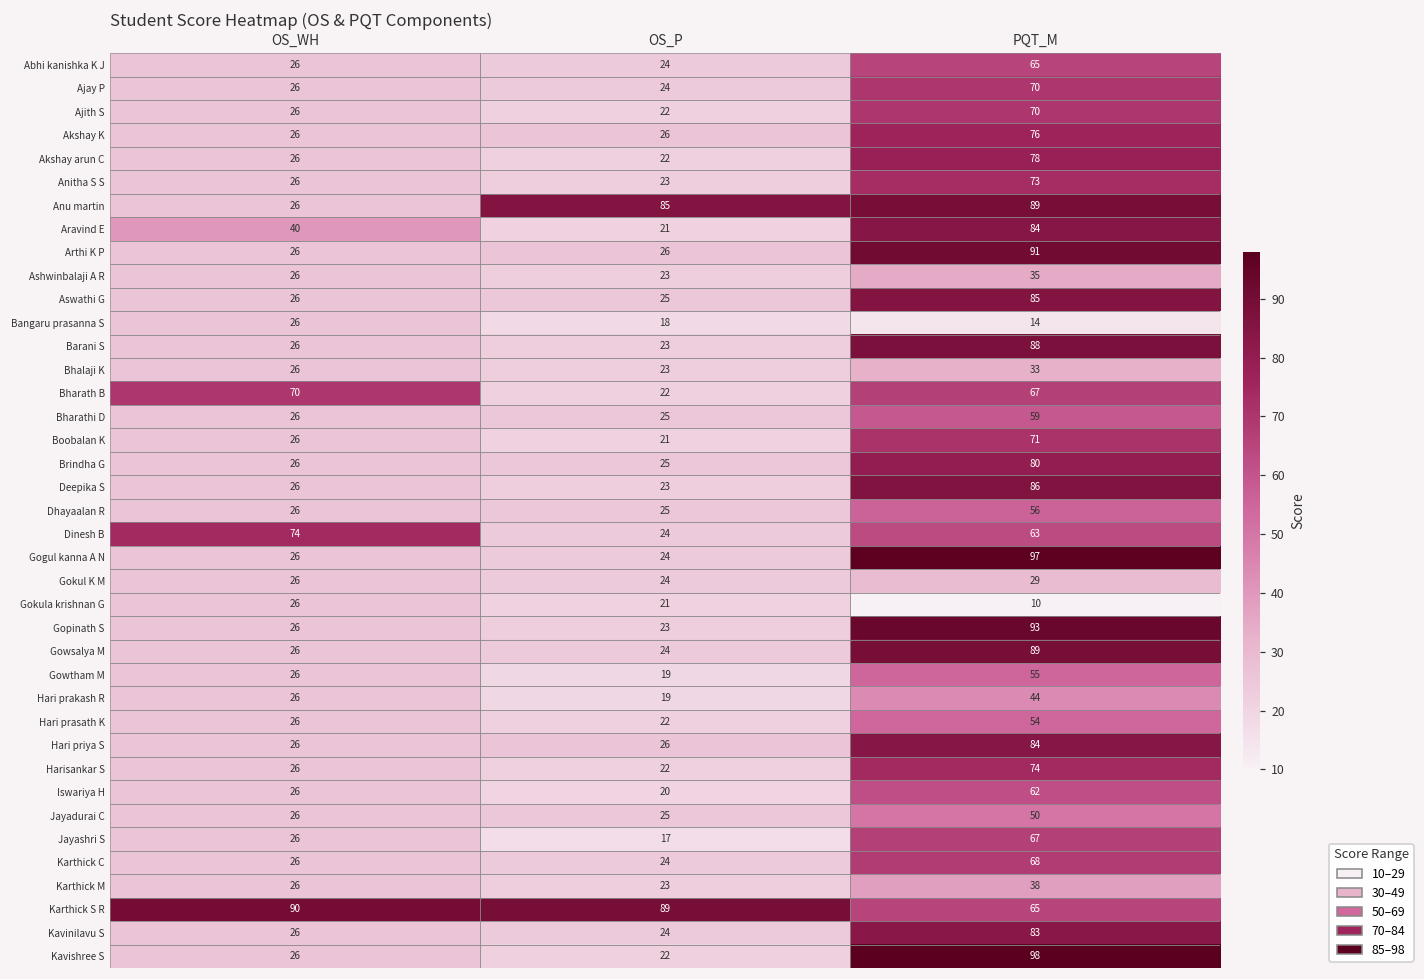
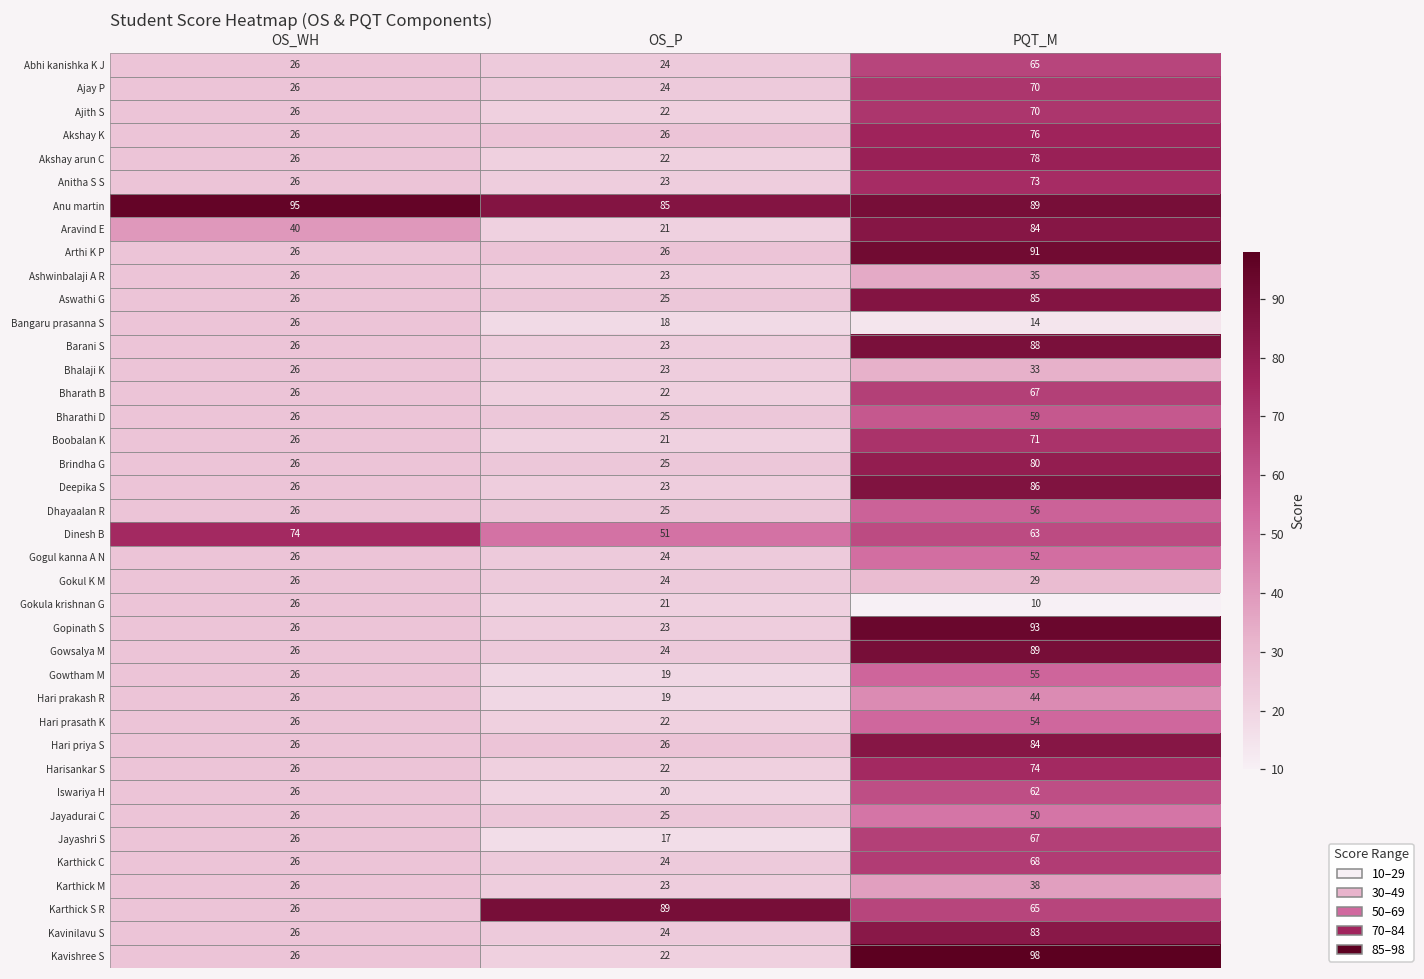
Anu martin, OS_WH: 26 -> 95
Bharath B, OS_WH: 70 -> 26
Dinesh B, OS_P: 24 -> 51
Gogul kanna A N, PQT_M: 97 -> 52
Karthick S R, OS_WH: 90 -> 26
